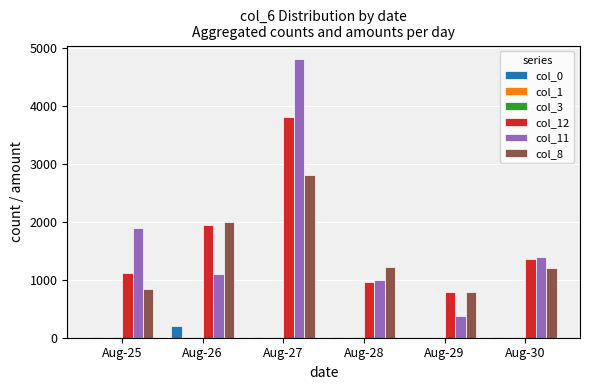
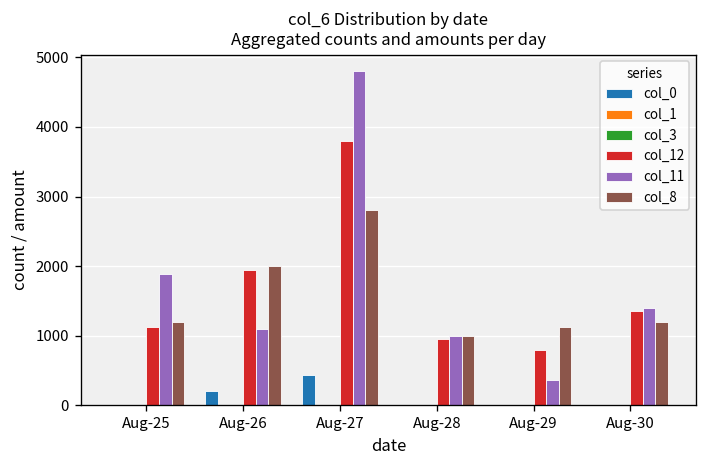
col_8, Aug-25: 800 -> 1200
col_0, Aug-27: 0 -> 400
col_8, Aug-28: 1200 -> 1000
col_8, Aug-29: 800 -> 1100
